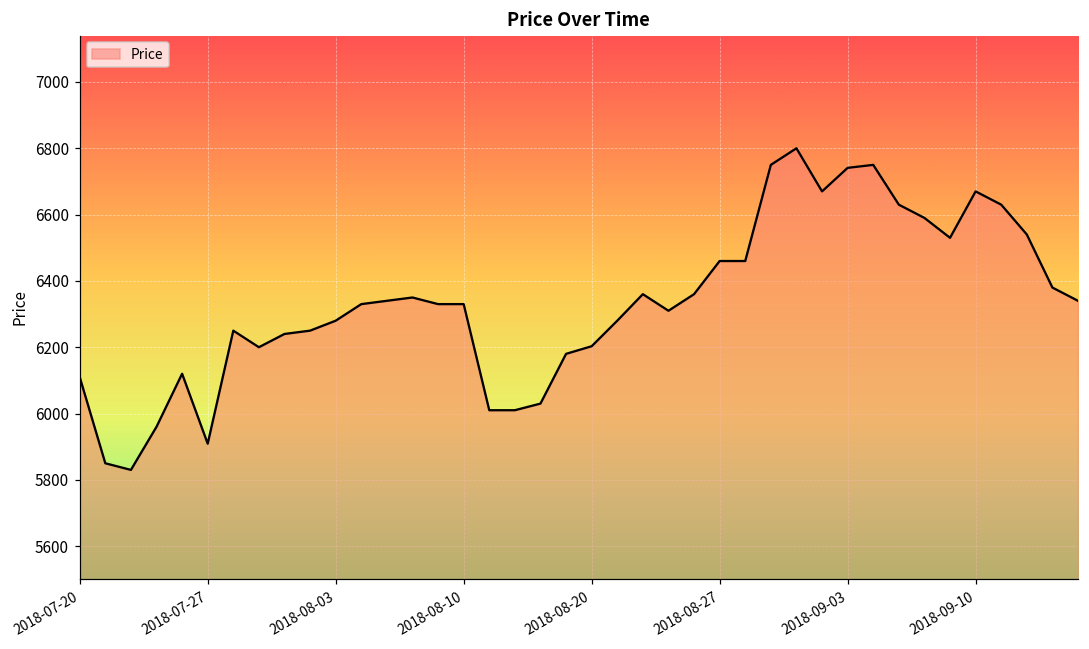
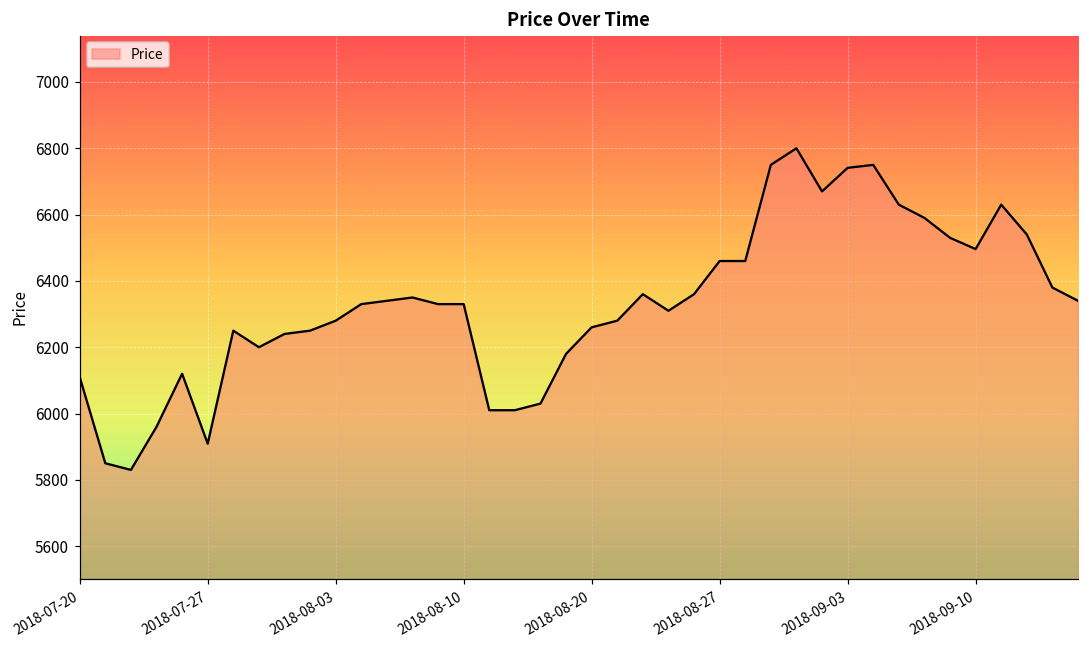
2018-08-20: 6200 -> 6260
2018-09-10: 6670 -> 6500
